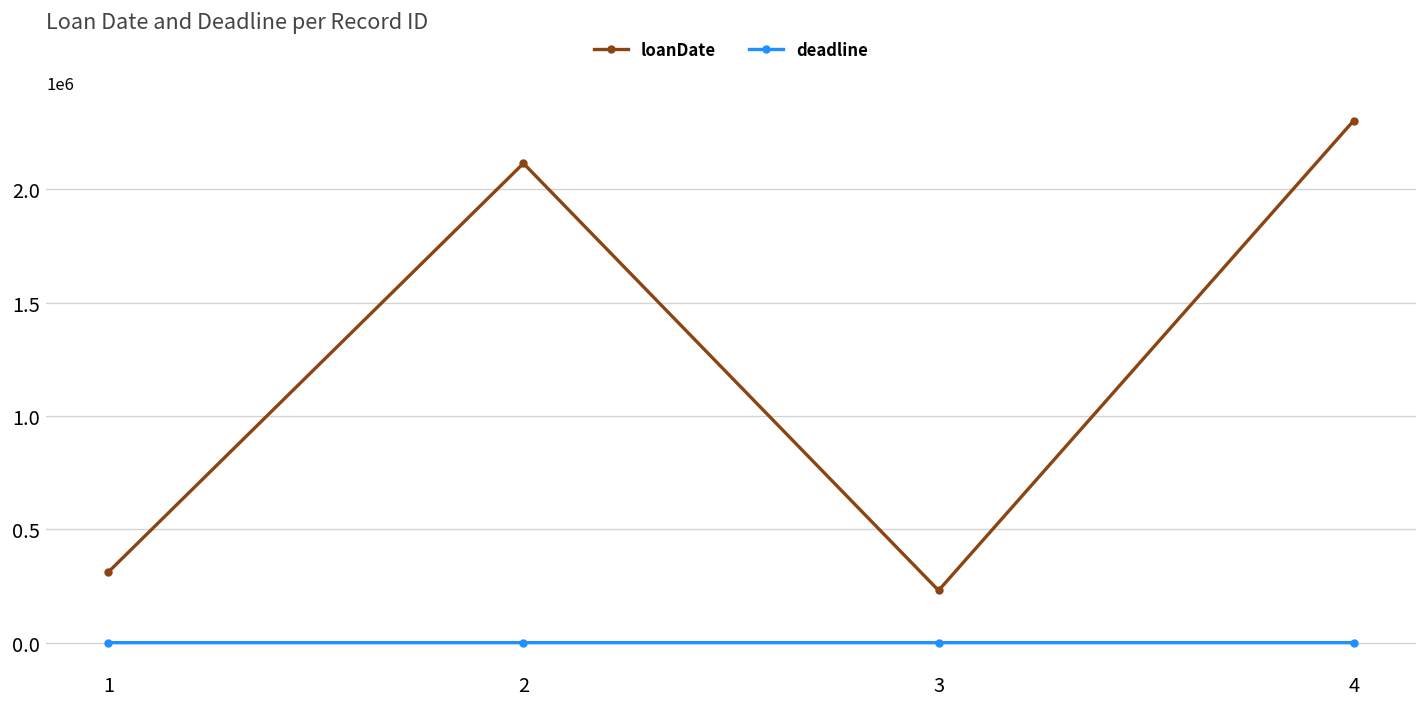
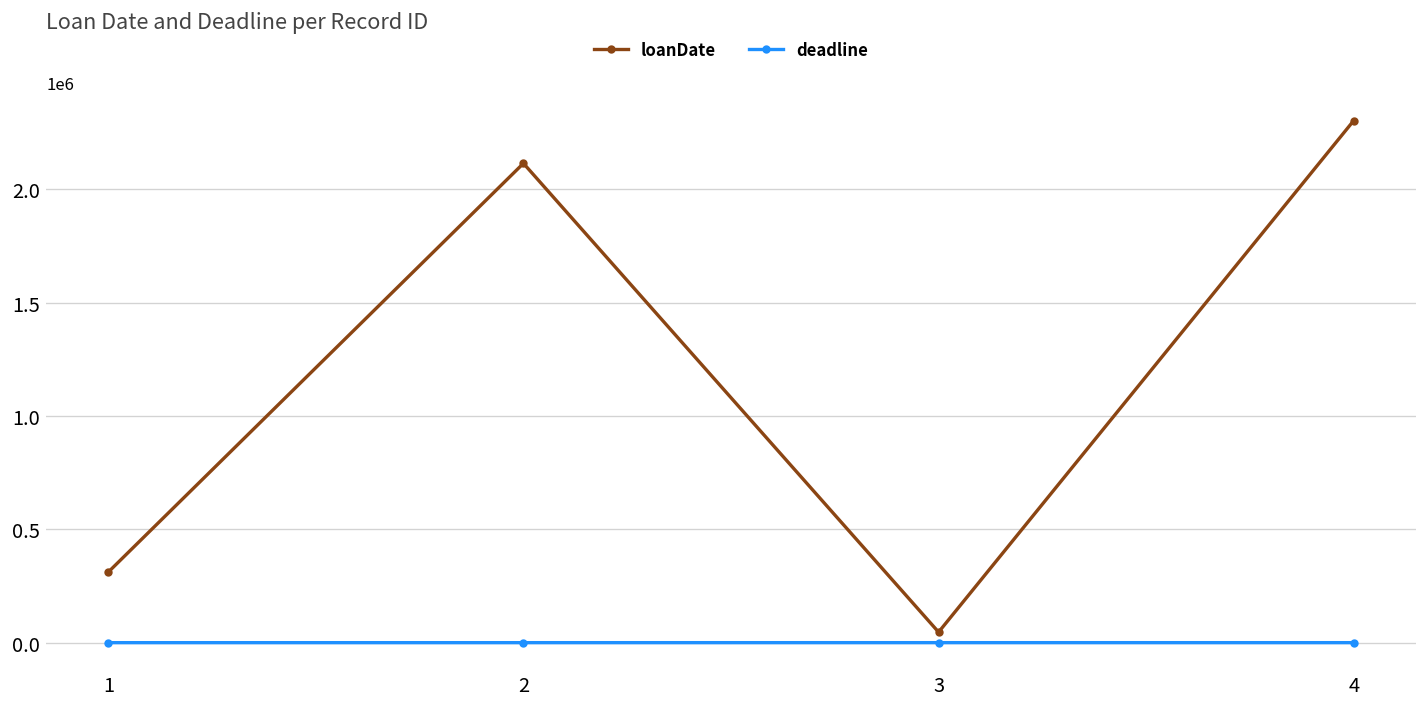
loanDate, 3: 230000 -> 50000
